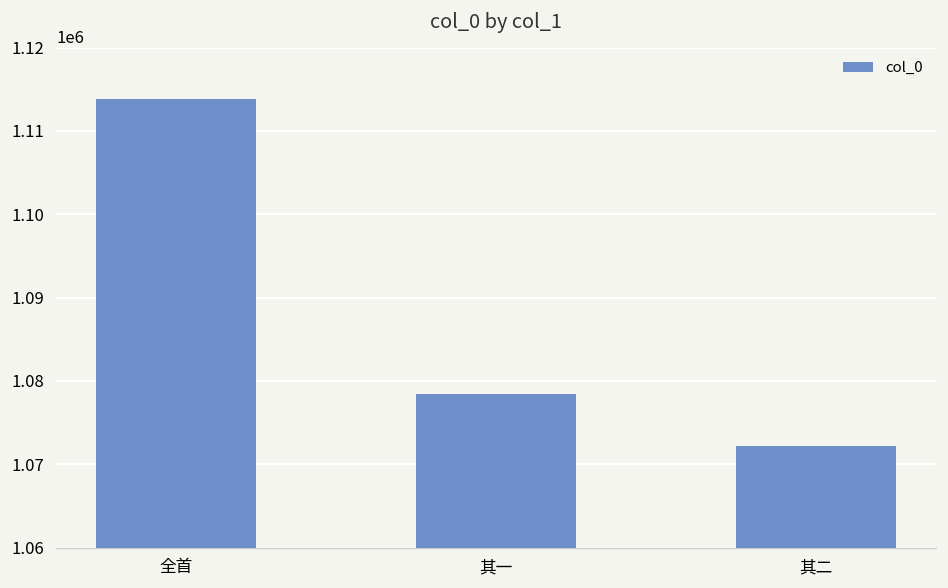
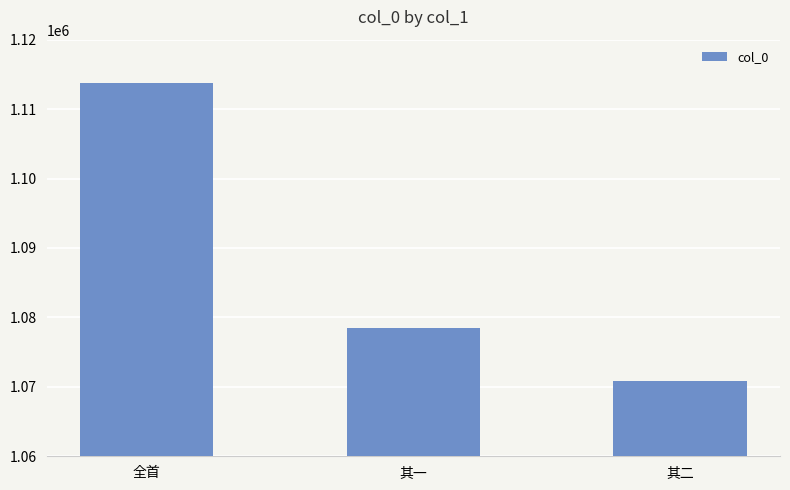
其二: 1072000 -> 1071000
